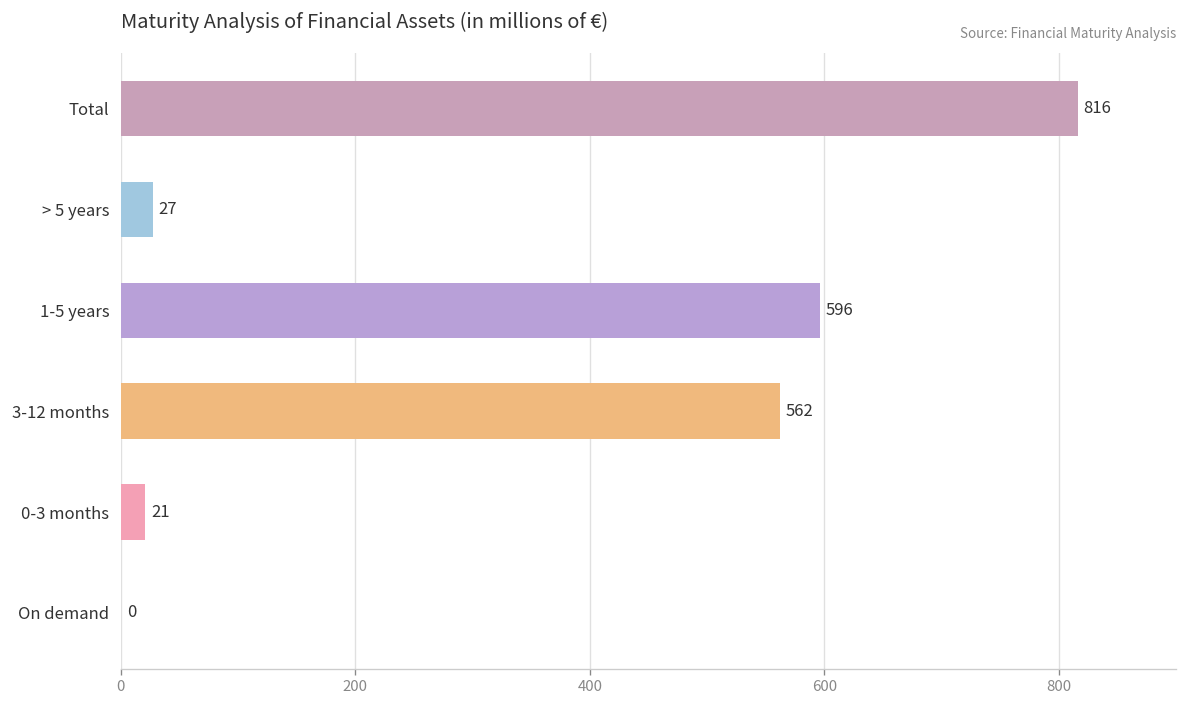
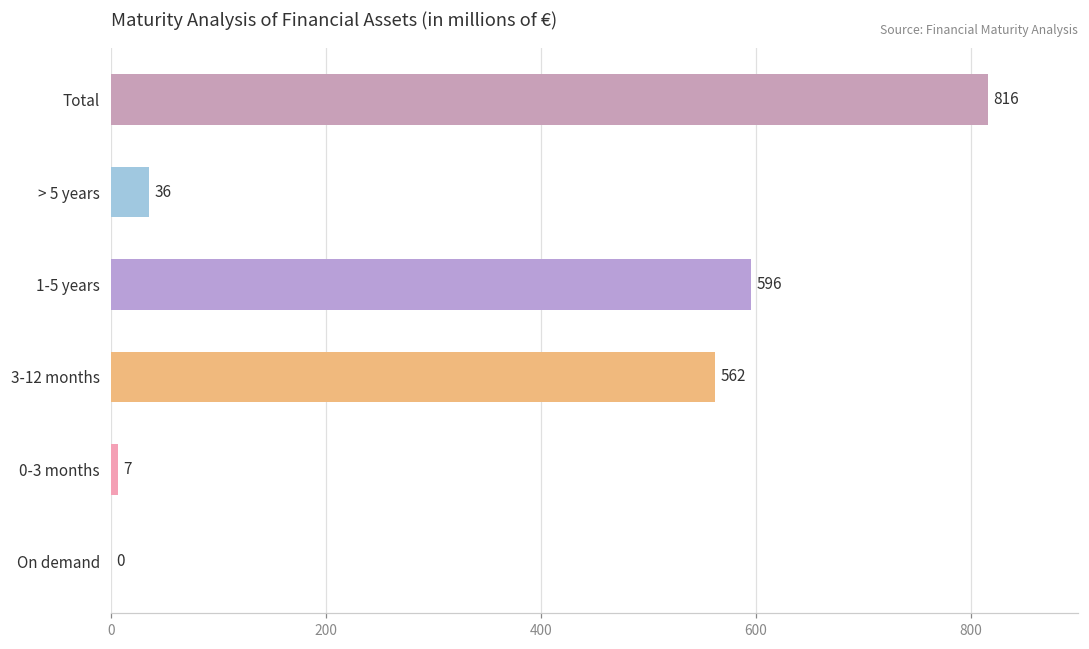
> 5 years: 27 -> 36
0-3 months: 21 -> 7
